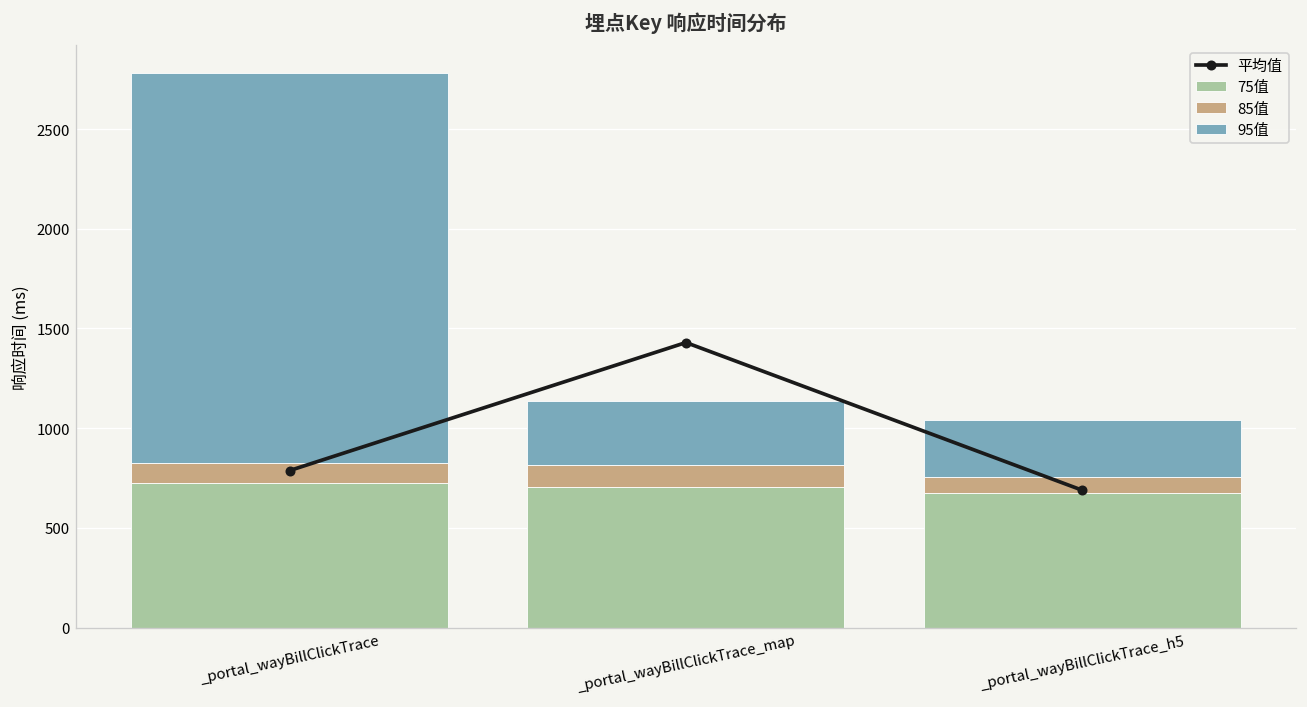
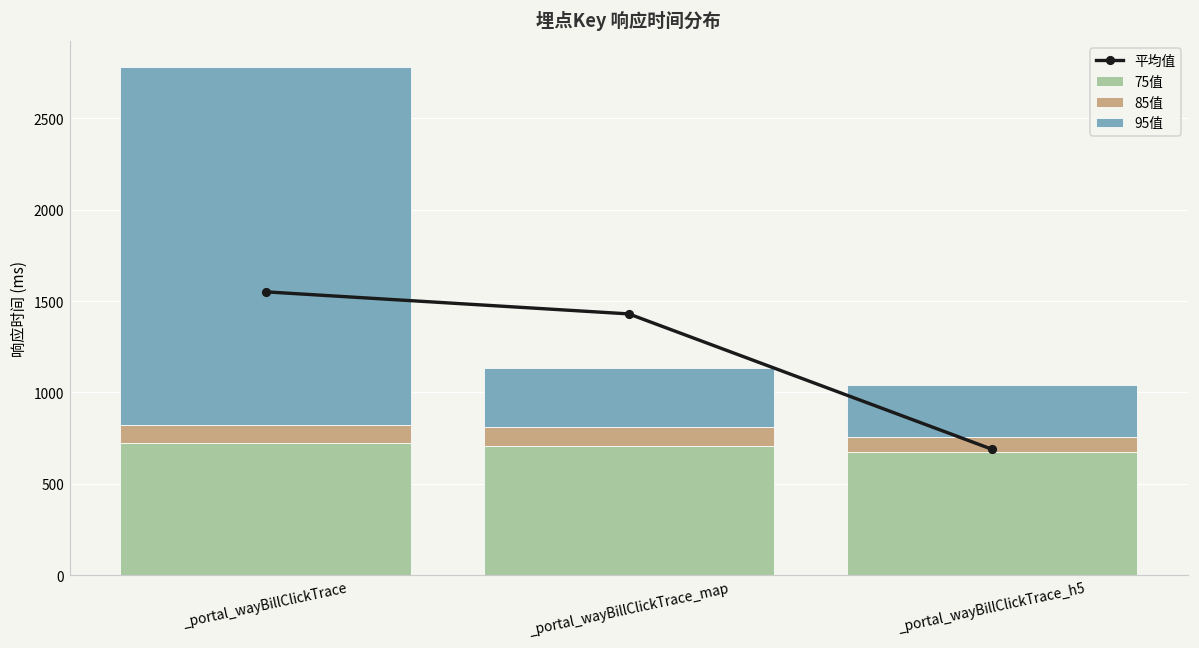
平均值, _portal_wayBillClickTrace: 790 -> 1550
